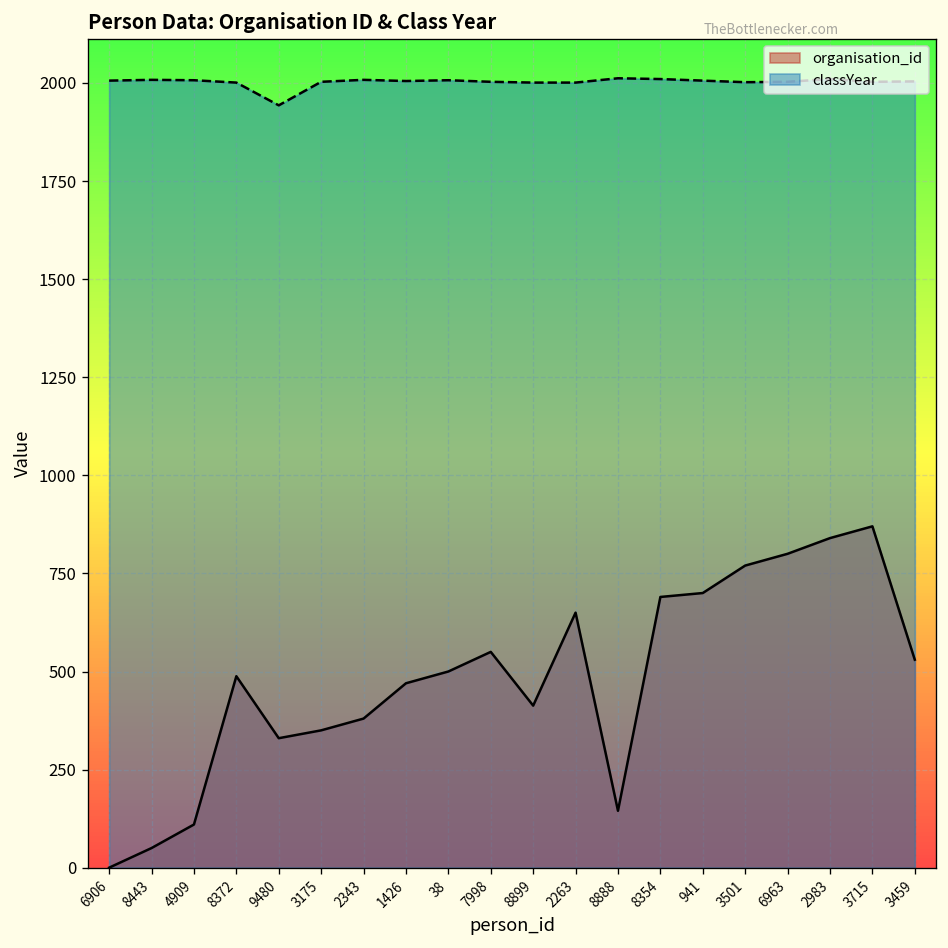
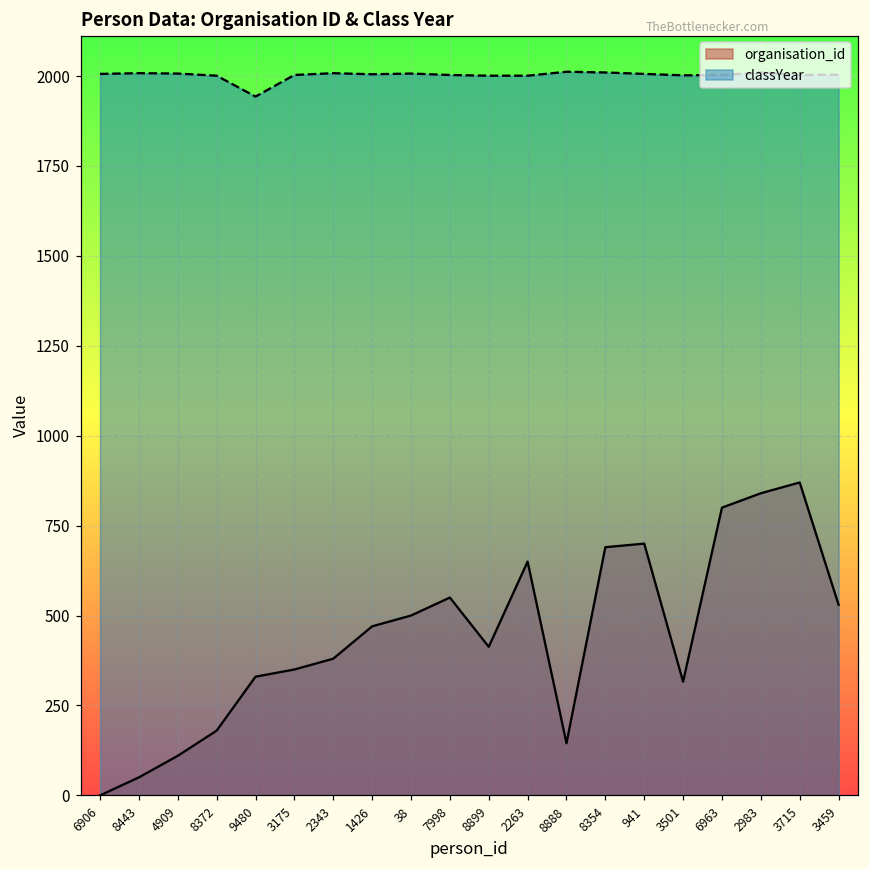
organisation_id, 8372: 490 -> 180
organisation_id, 3501: 770 -> 320
